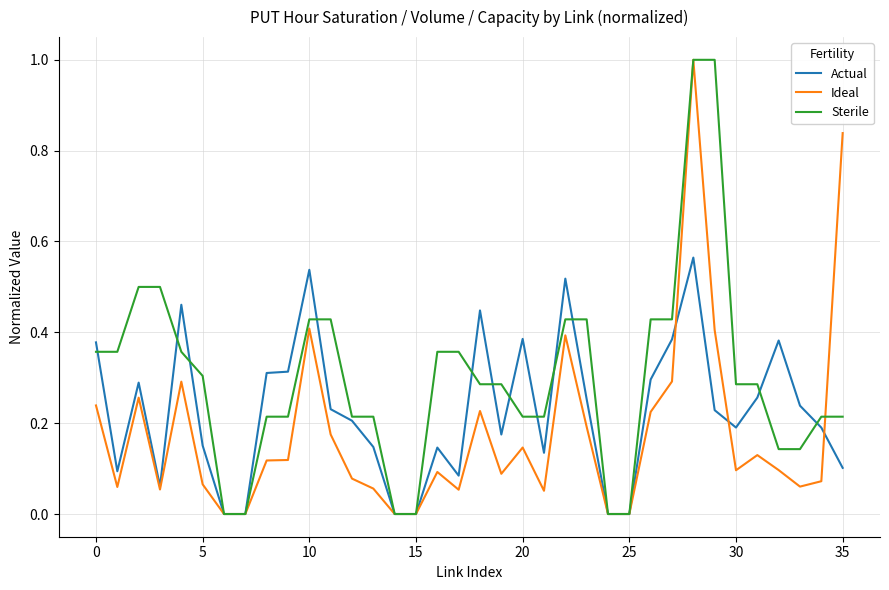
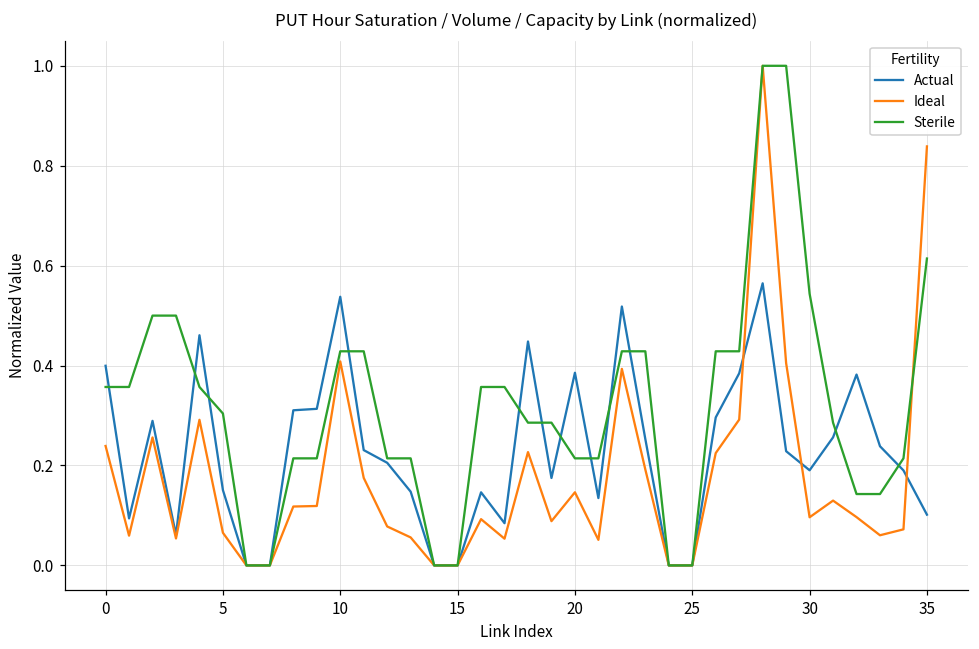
Actual, 0: 0.38 -> 0.40
Sterile, 30: 0.29 -> 0.54
Sterile, 35: 0.21 -> 0.61
